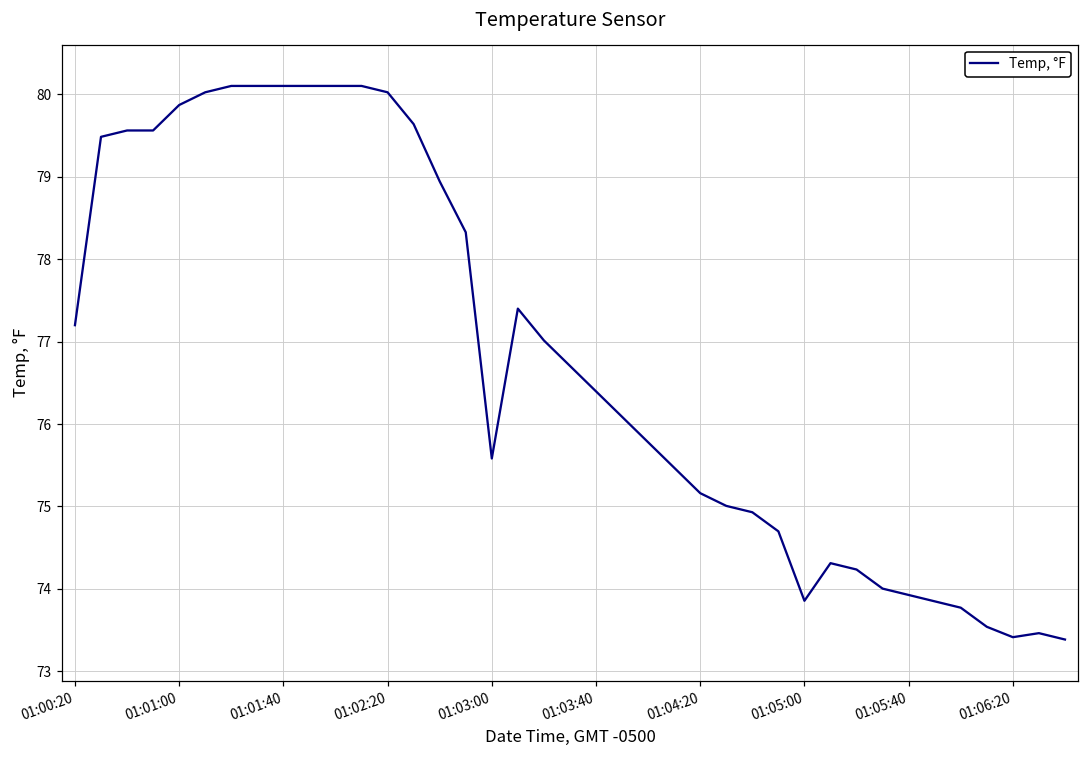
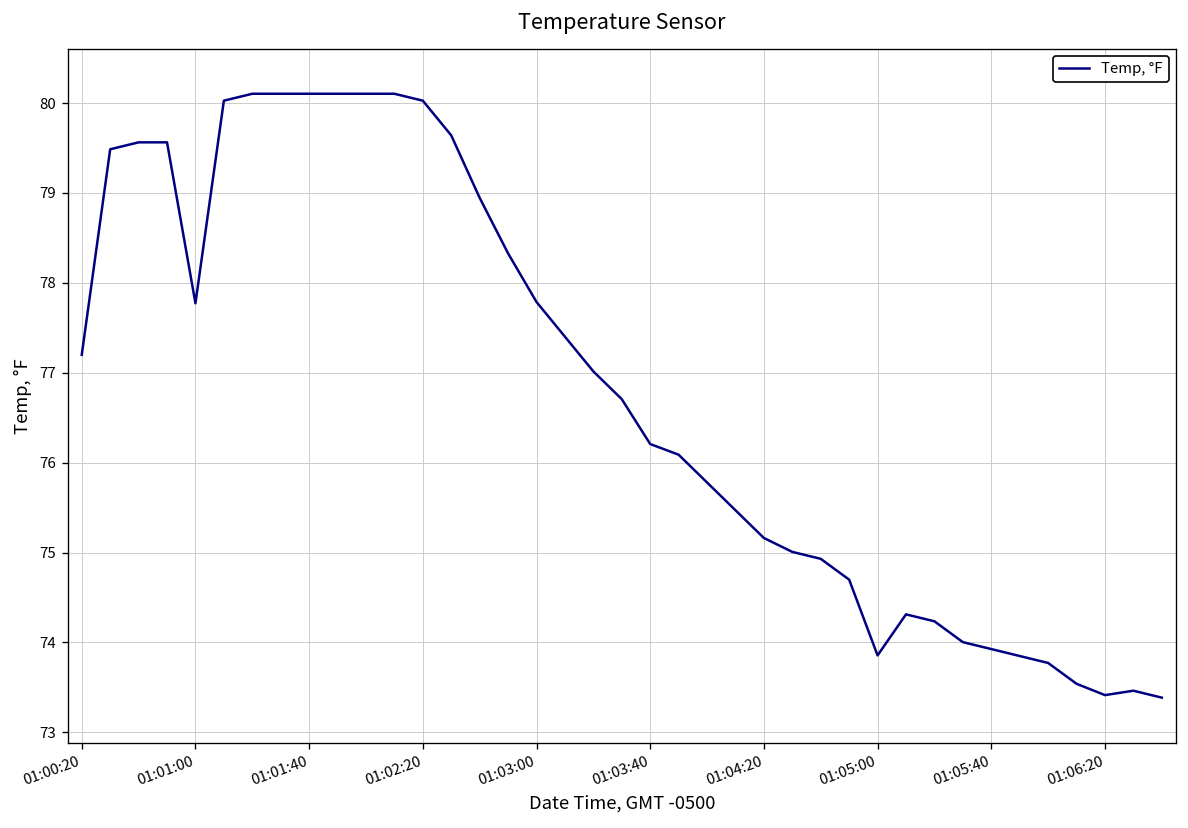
01:01:00: 79.9 -> 77.8
01:03:00: 75.6 -> 77.8
01:03:40: 76.4 -> 76.2
